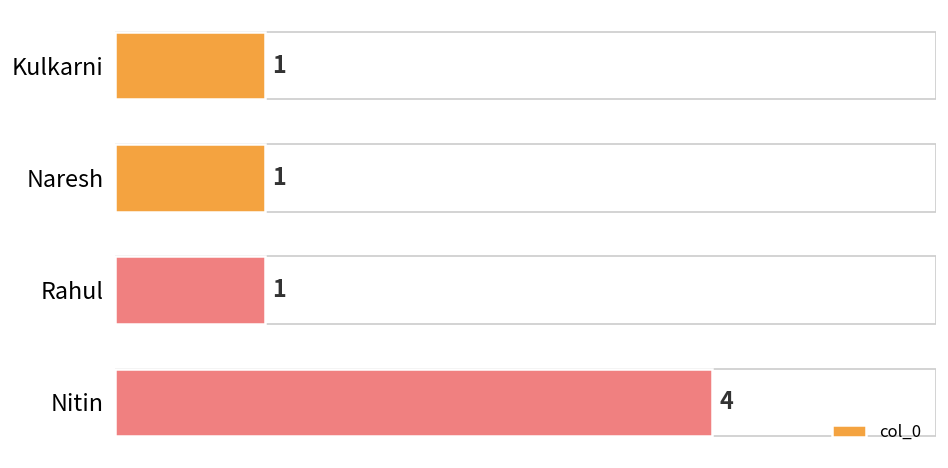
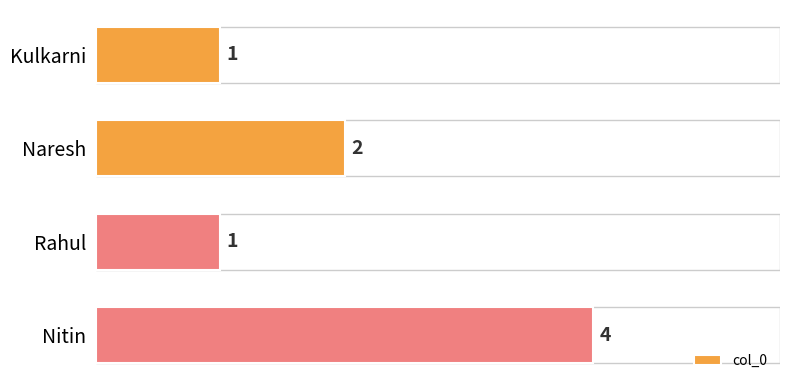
Naresh: 1 -> 2
